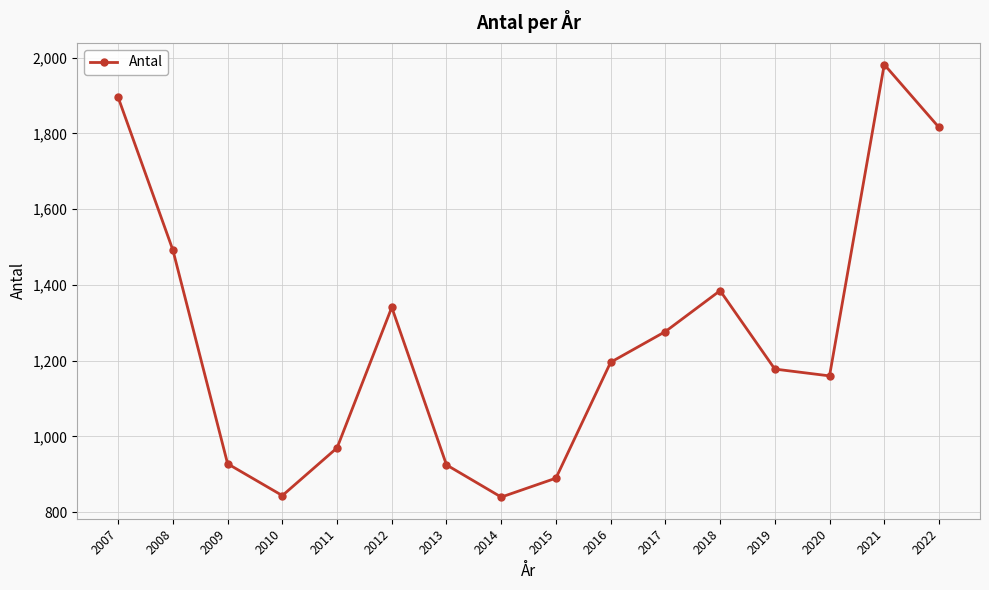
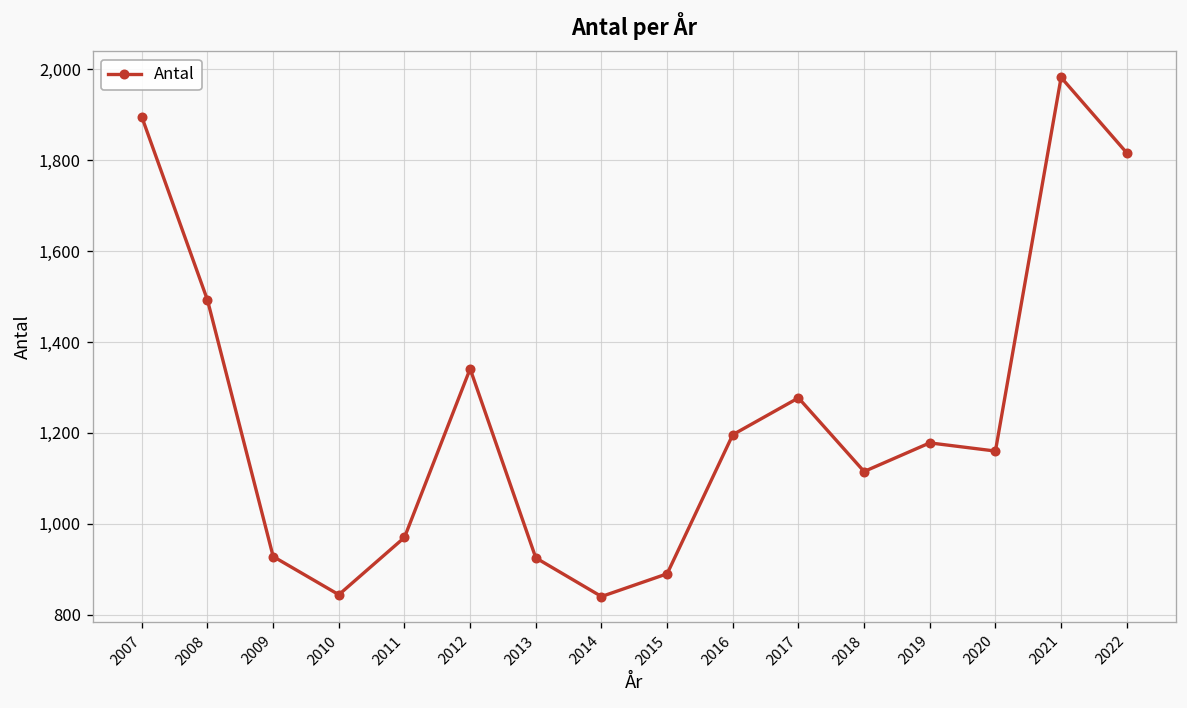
2018: 1,390 -> 1,120
